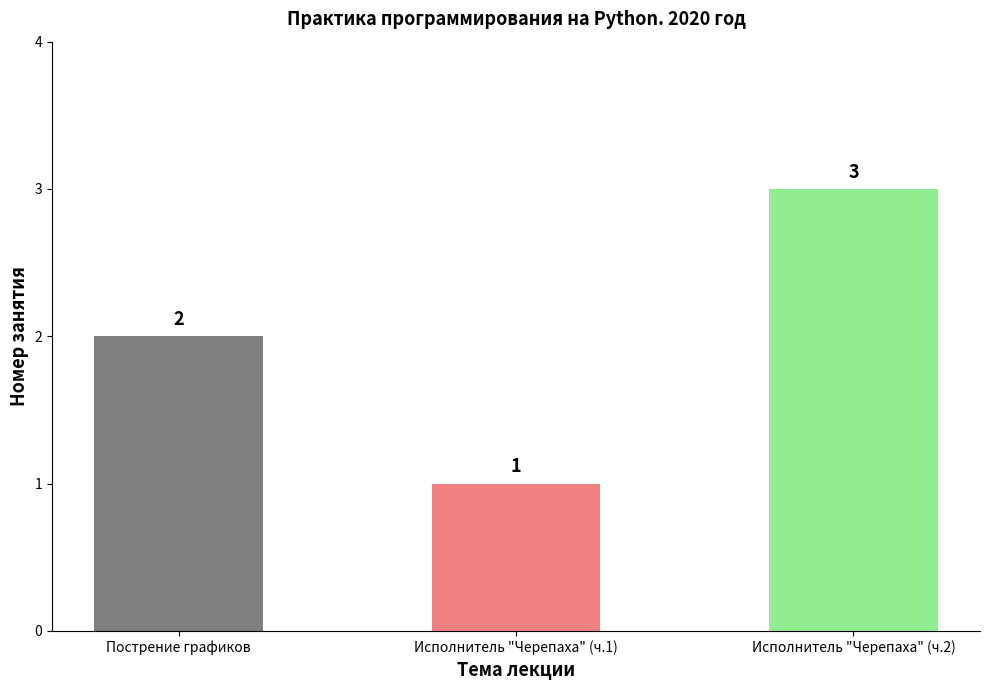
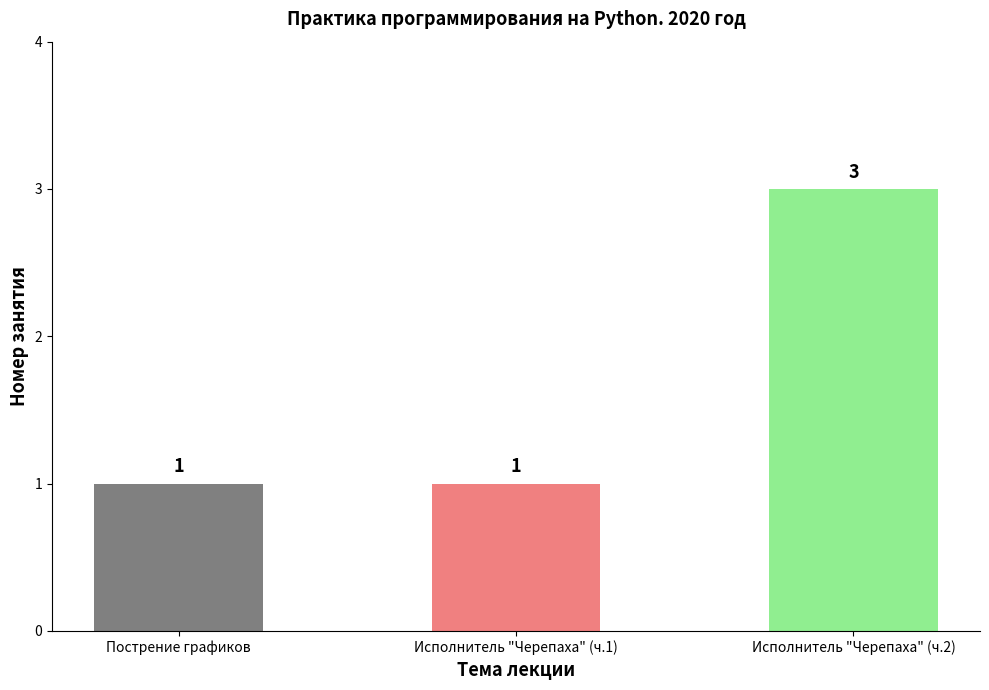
Пострение графиков: 2 -> 1
